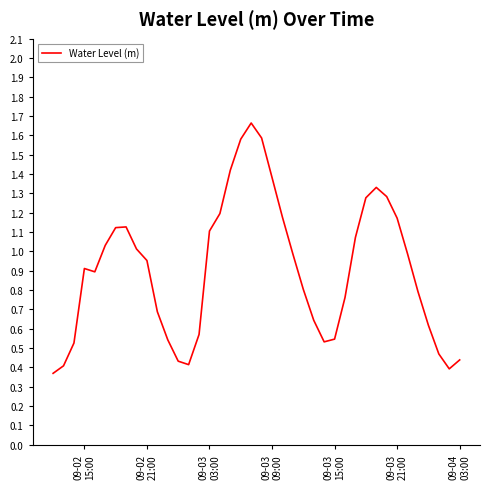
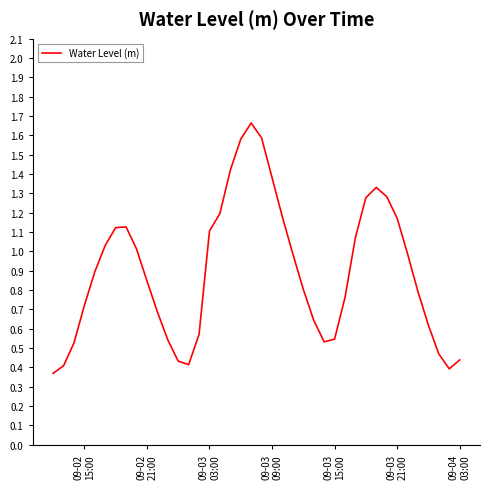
09-02 15:00: 0.91 -> 0.72
09-02 21:00: 0.95 -> 0.85
